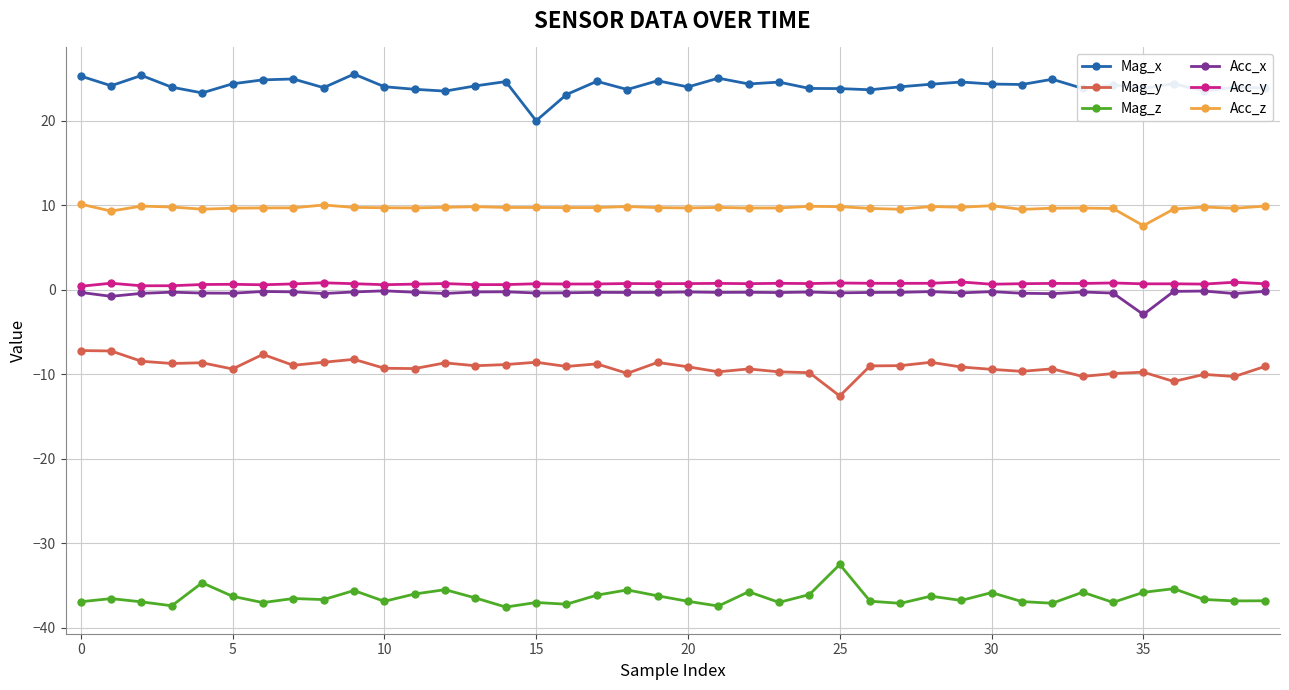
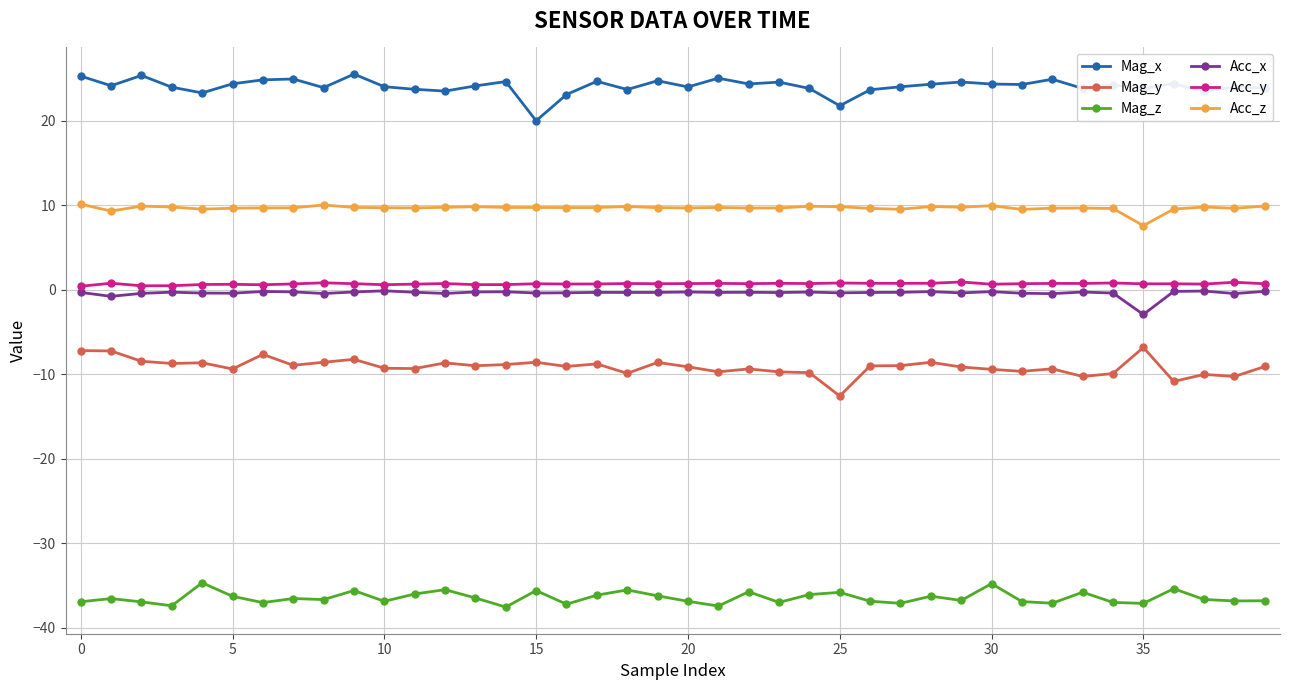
Mag_z, 15: -37 -> -36
Mag_x, 25: 24 -> 22
Mag_z, 25: -33 -> -36
Mag_z, 30: -36 -> -35
Mag_y, 35: -10 -> -7
Mag_z, 35: -36 -> -37
